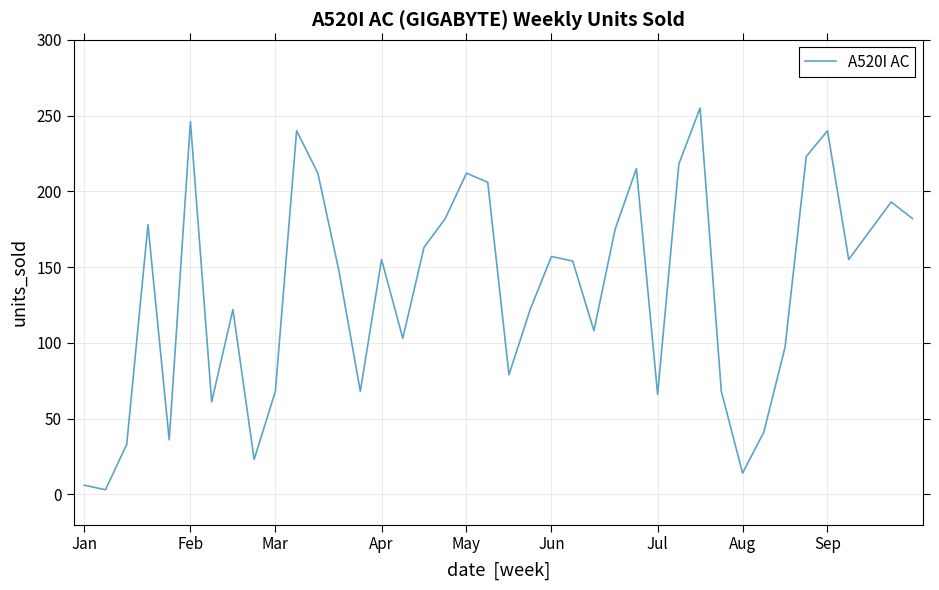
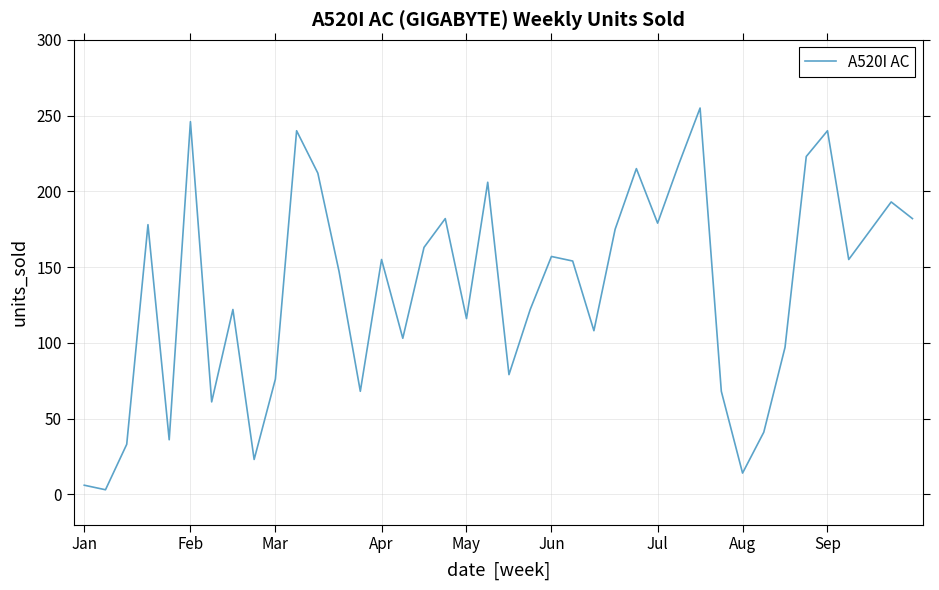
Mar: 68 -> 76
May: 212 -> 116
Jul: 66 -> 179
